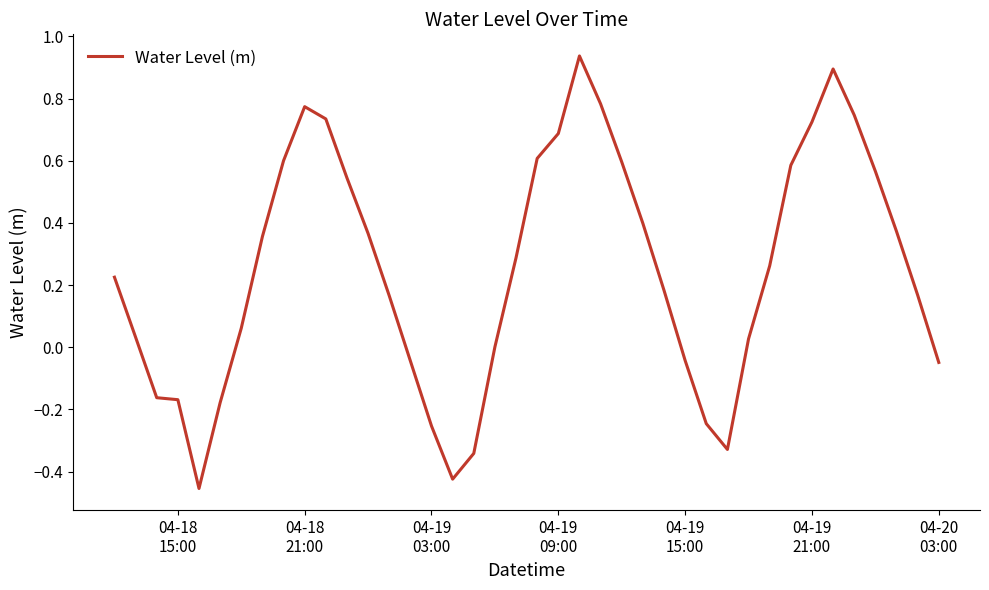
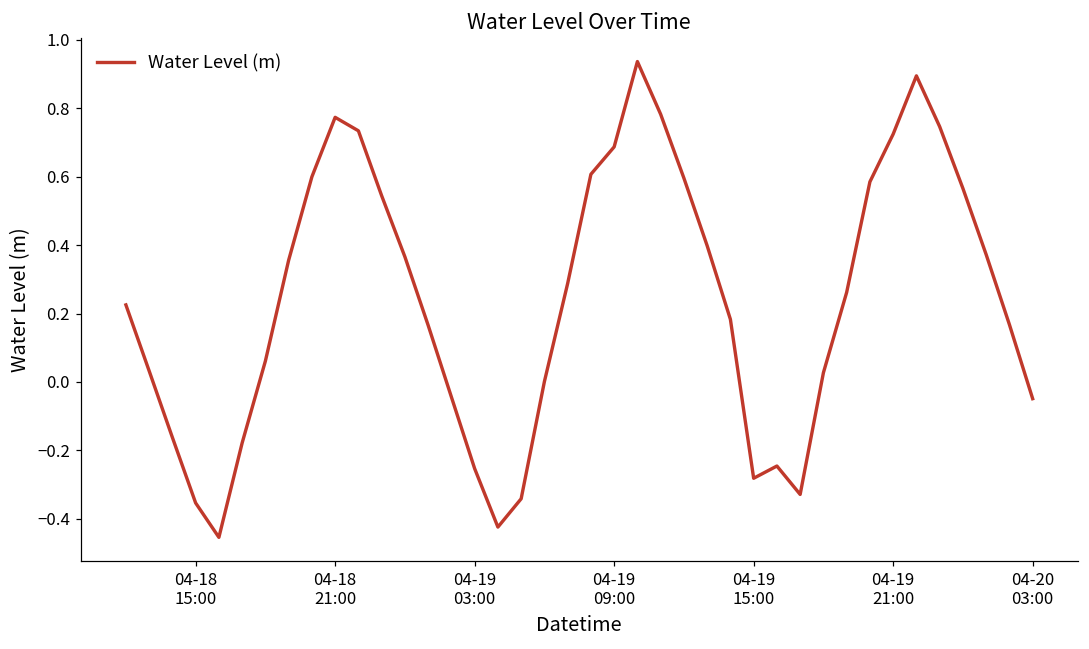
04-18 15:00: -0.17 -> -0.35
04-19 15:00: -0.04 -> -0.28
